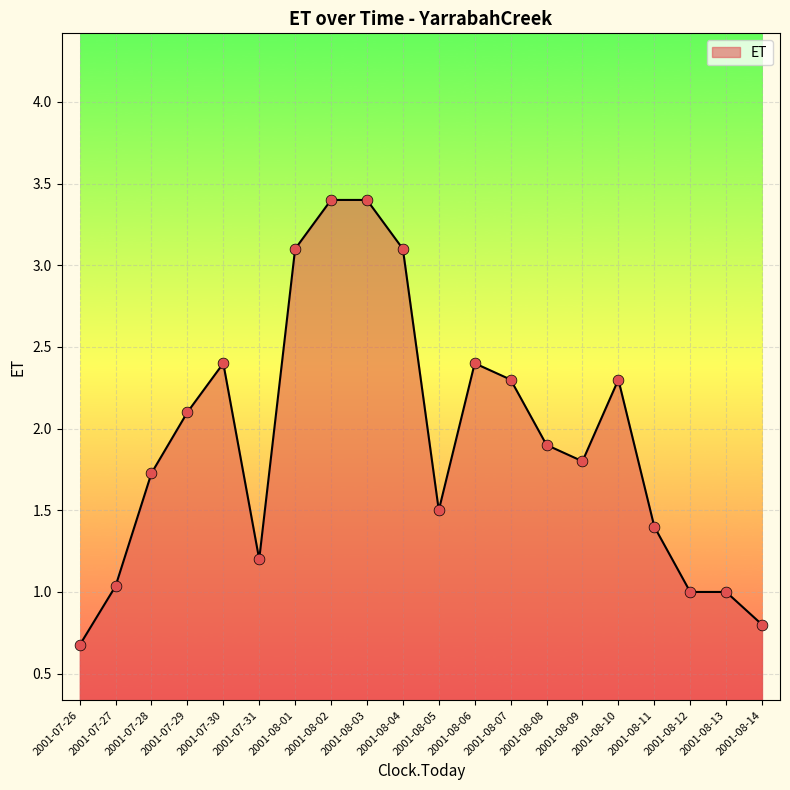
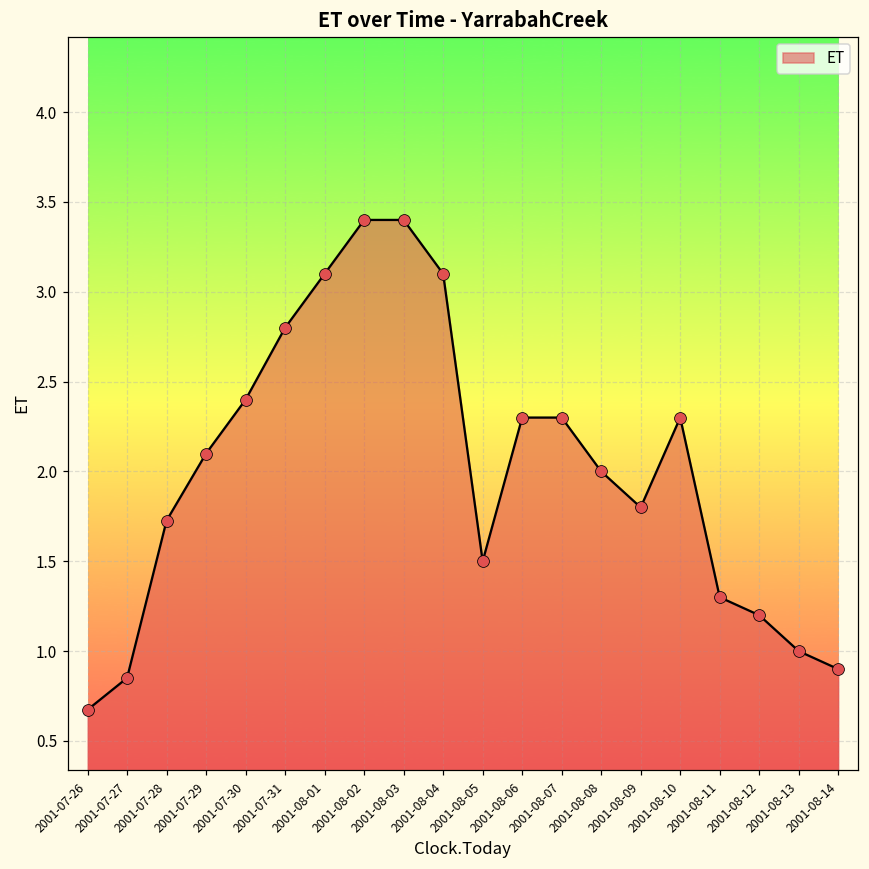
2001-07-27: 1.04 -> 0.85
2001-07-31: 1.2 -> 2.8
2001-08-06: 2.4 -> 2.3
2001-08-08: 1.9 -> 2.0
2001-08-11: 1.4 -> 1.3
2001-08-12: 1.0 -> 1.2
2001-08-14: 0.8 -> 0.9
